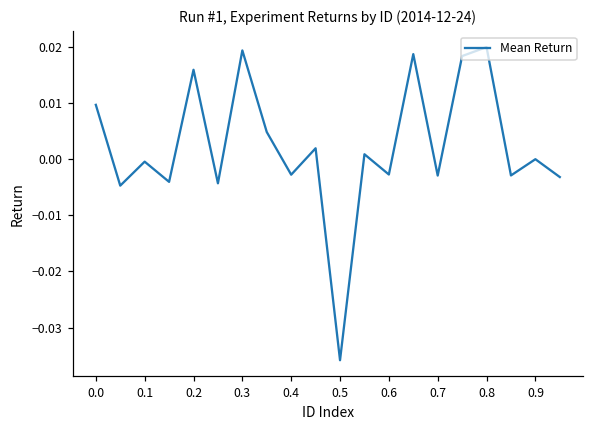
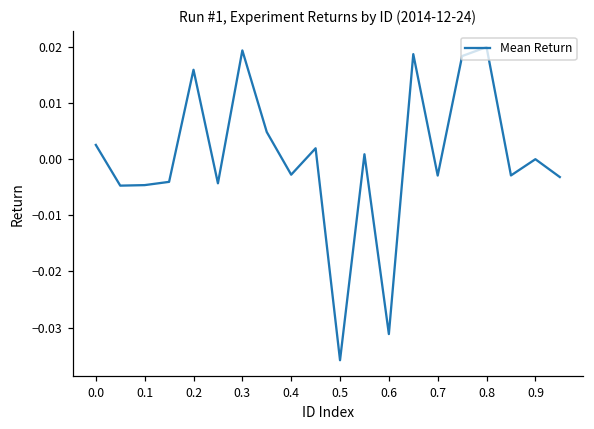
0.0: 0.010 -> 0.003
0.1: 0.000 -> -0.005
0.6: -0.003 -> -0.031
